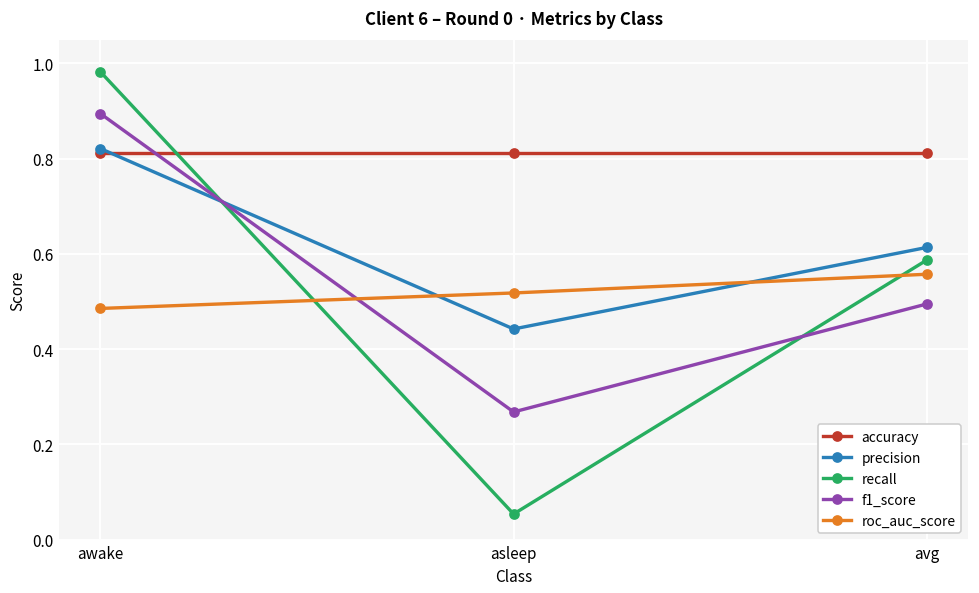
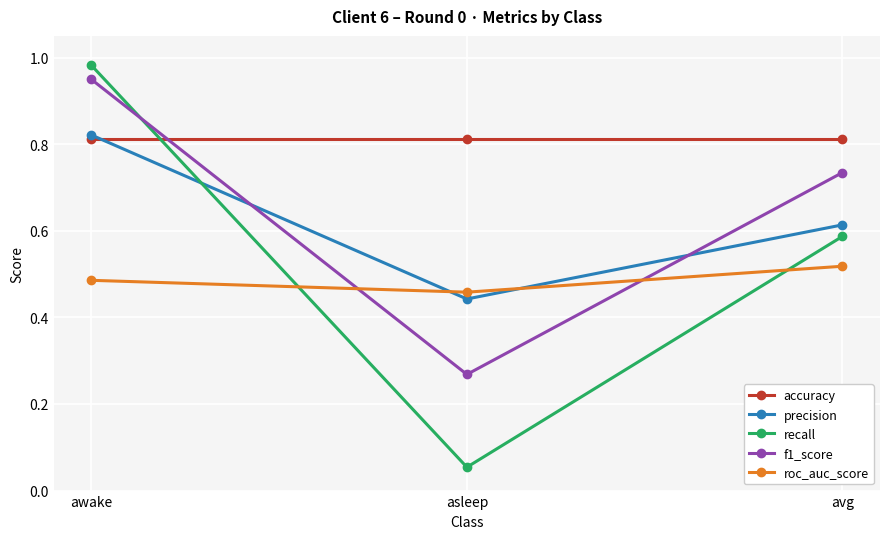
f1_score, awake: 0.89 -> 0.95
roc_auc_score, asleep: 0.52 -> 0.46
f1_score, avg: 0.49 -> 0.73
roc_auc_score, avg: 0.56 -> 0.52
